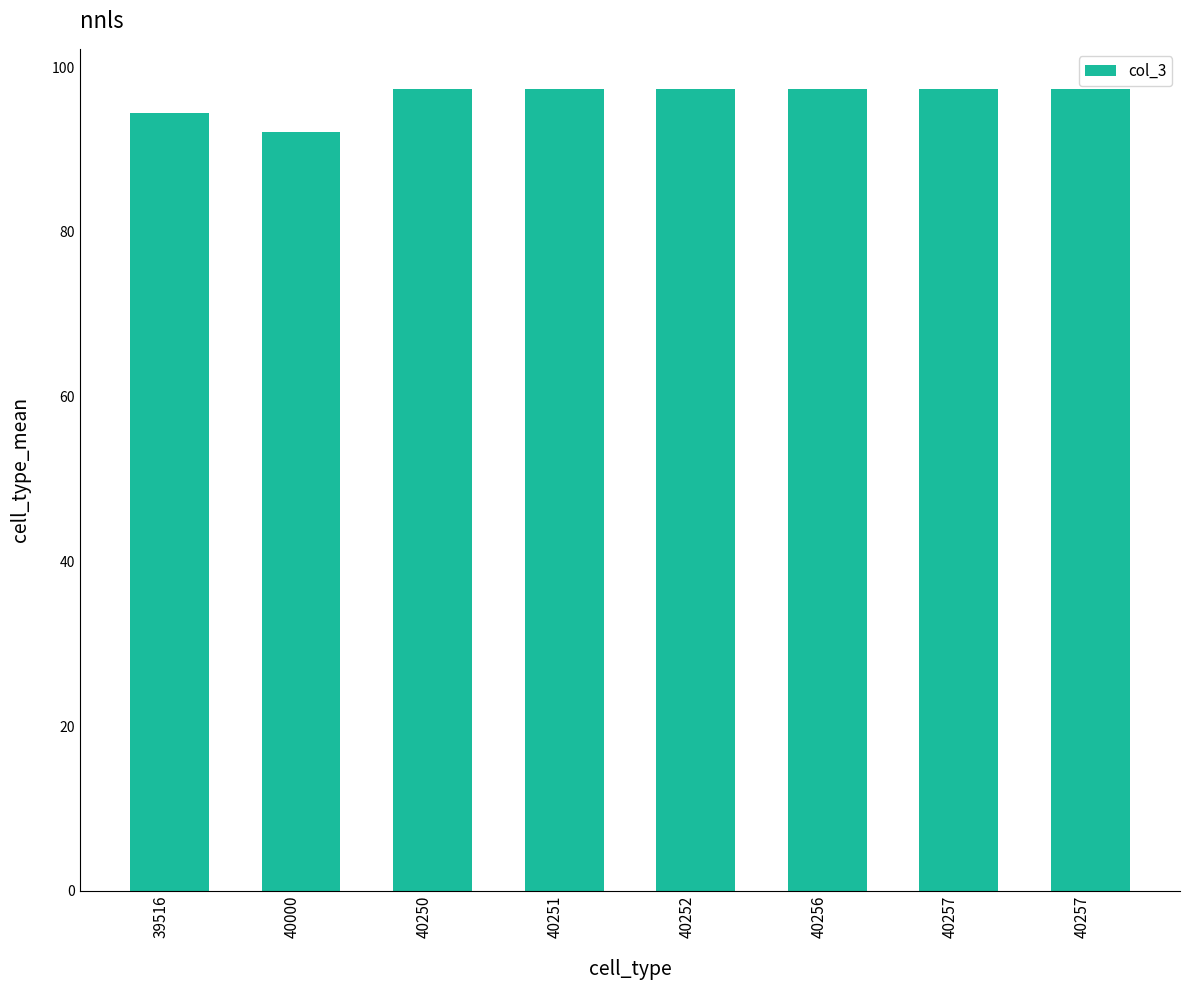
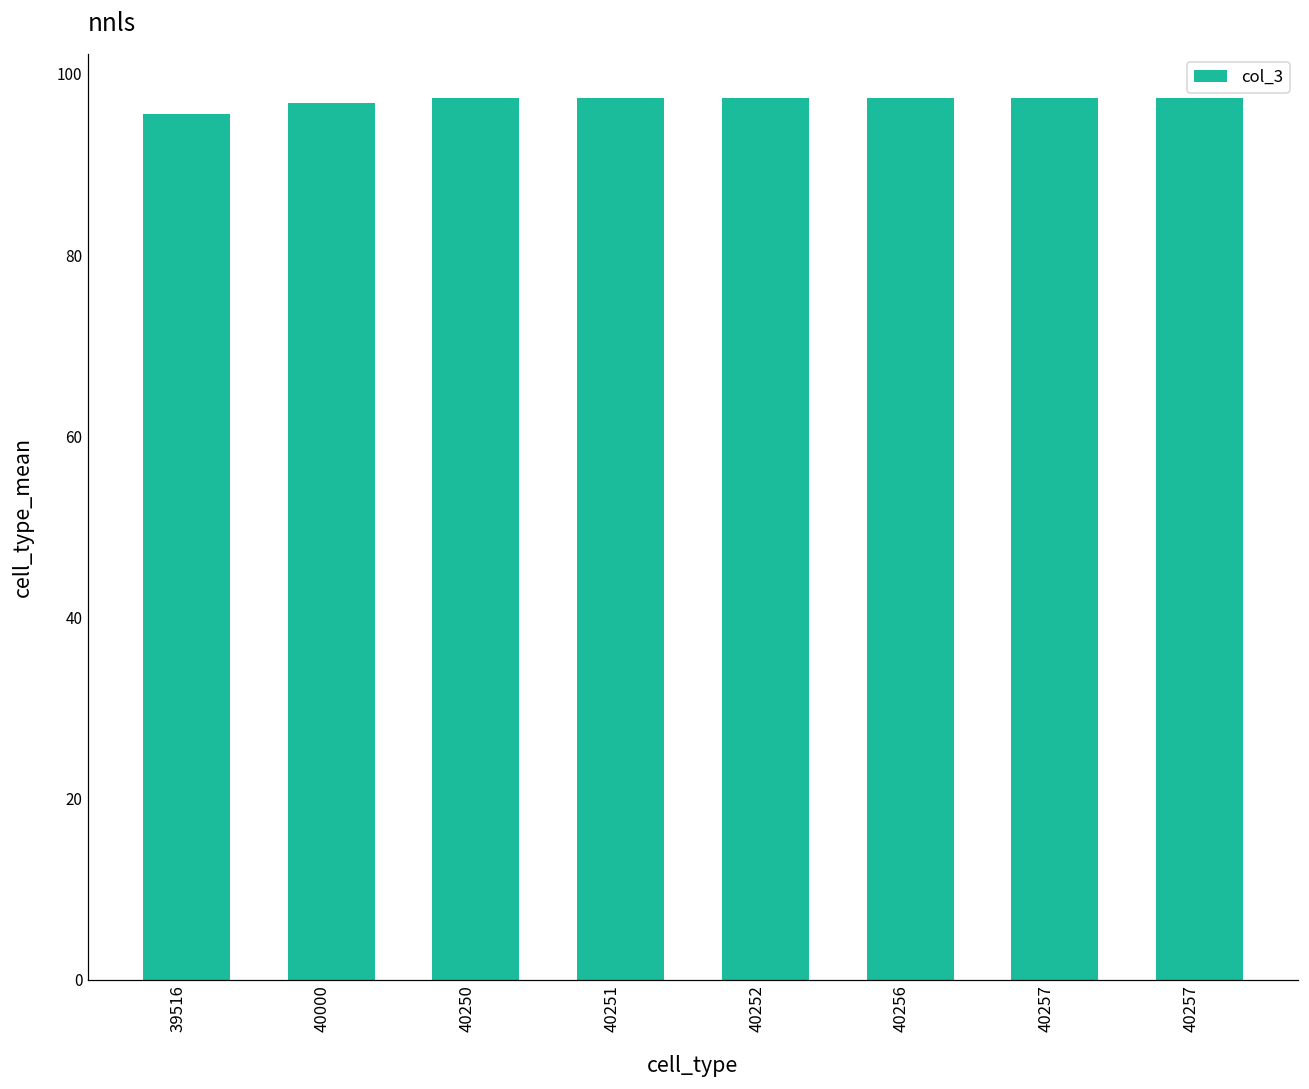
39516: 94 -> 96
40000: 92 -> 97
